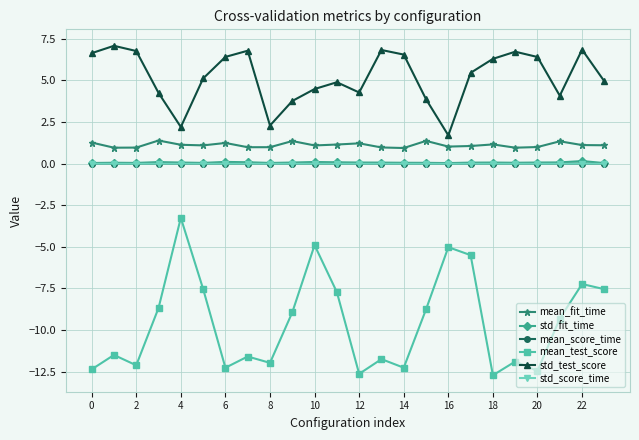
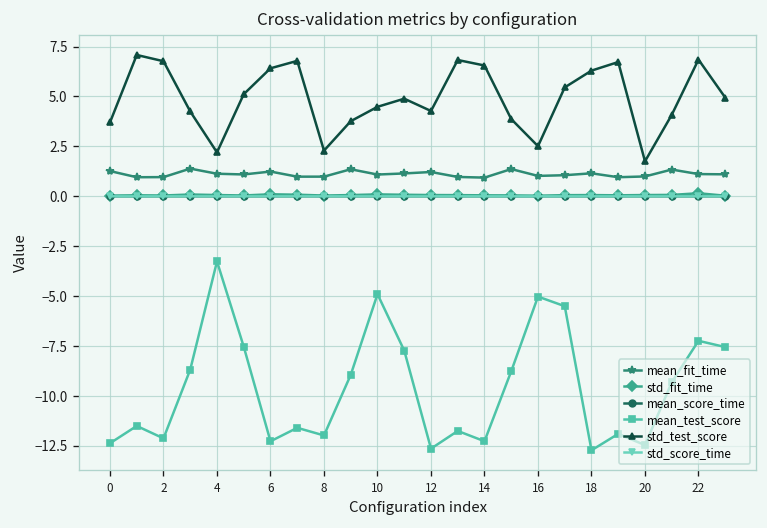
std_test_score, 0: 6.6 -> 3.7
std_test_score, 16: 1.7 -> 2.5
std_test_score, 20: 6.4 -> 1.8
